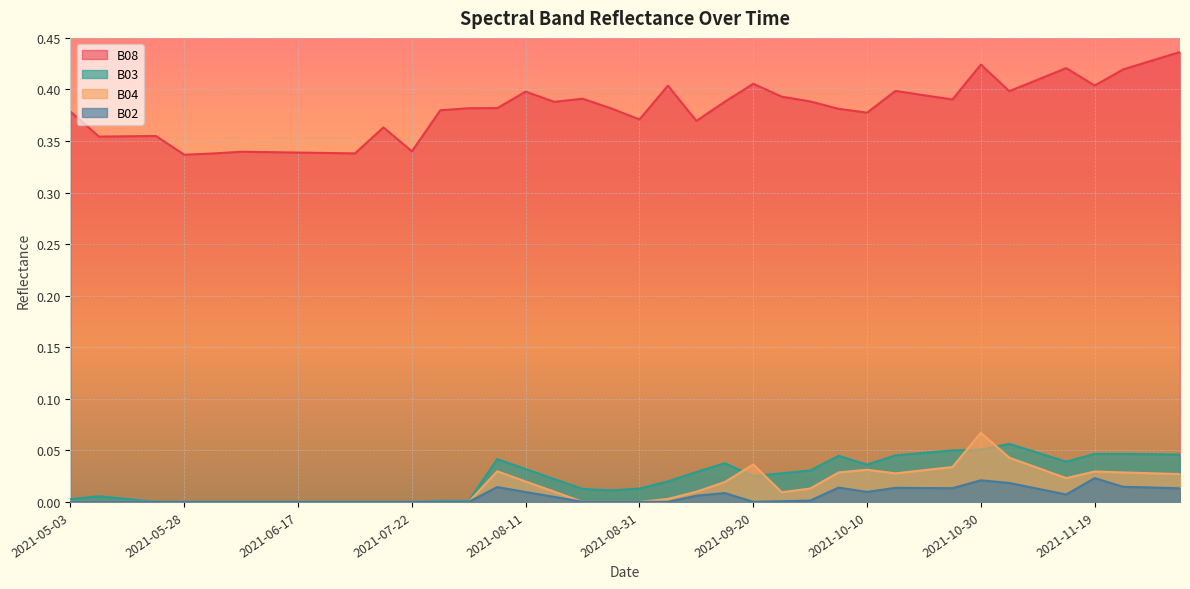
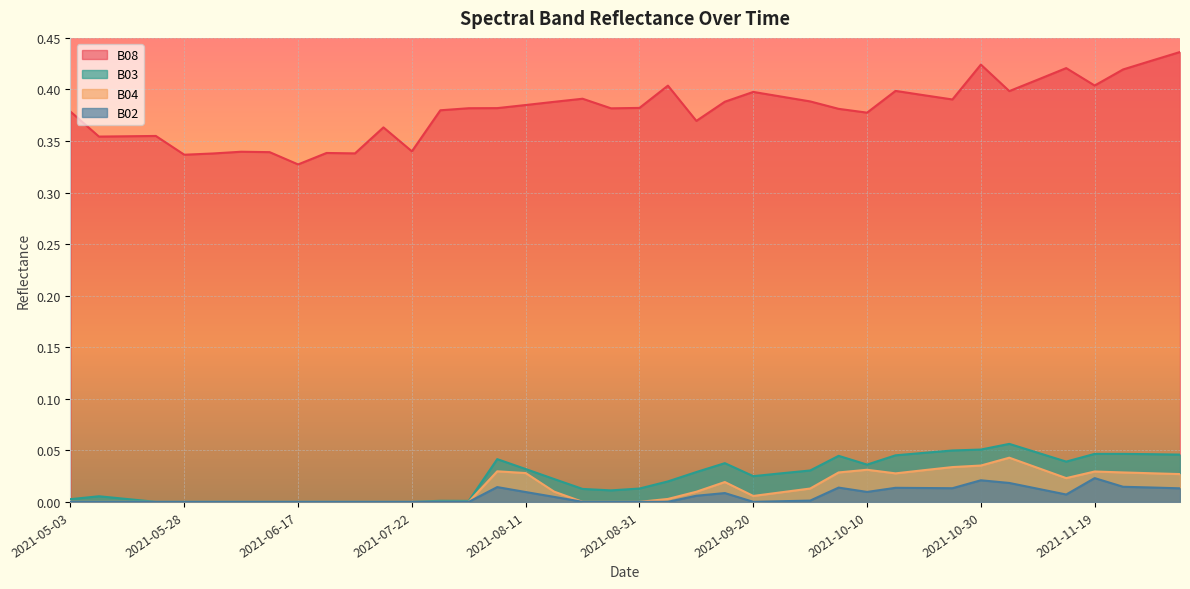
B08, 2021-06-17: 0.339 -> 0.327
B08, 2021-08-11: 0.398 -> 0.385
B04, 2021-08-11: 0.020 -> 0.028
B08, 2021-08-31: 0.371 -> 0.382
B08, 2021-09-20: 0.406 -> 0.398
B04, 2021-09-20: 0.036 -> 0.006
B04, 2021-10-30: 0.067 -> 0.035
